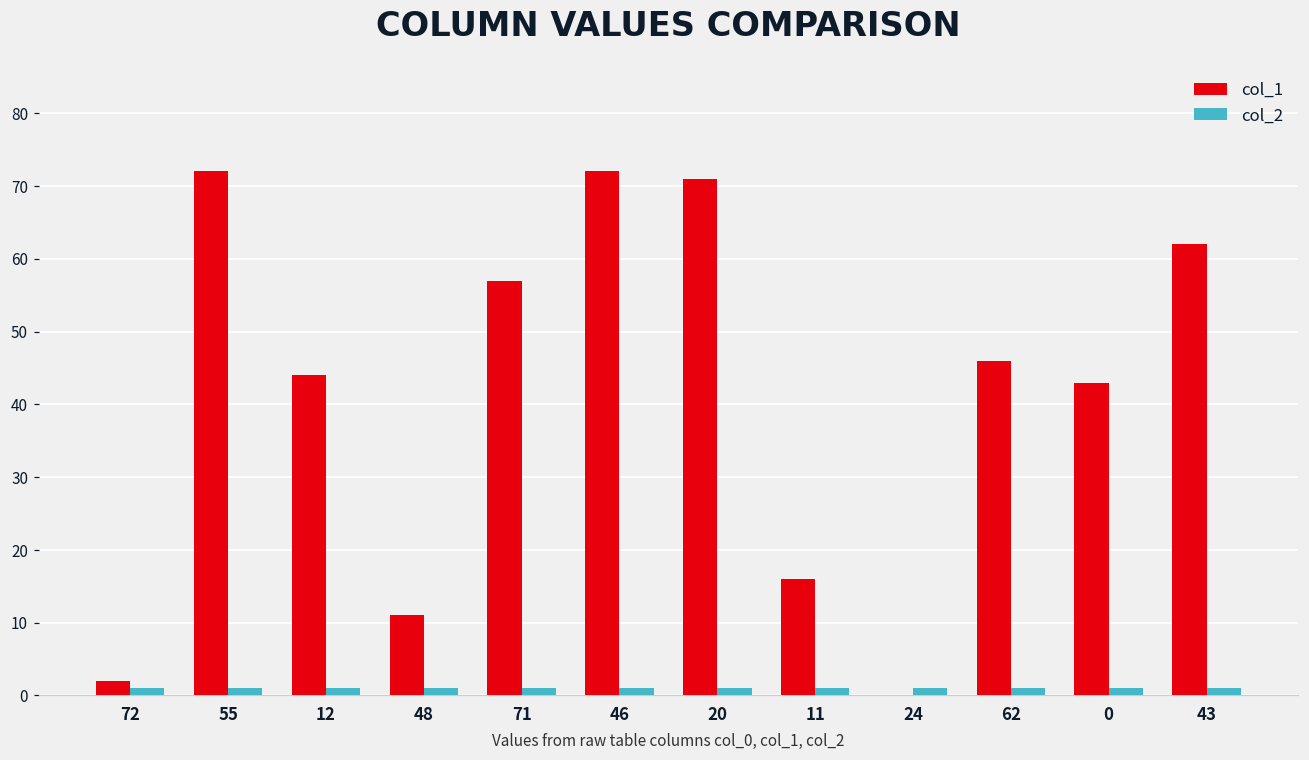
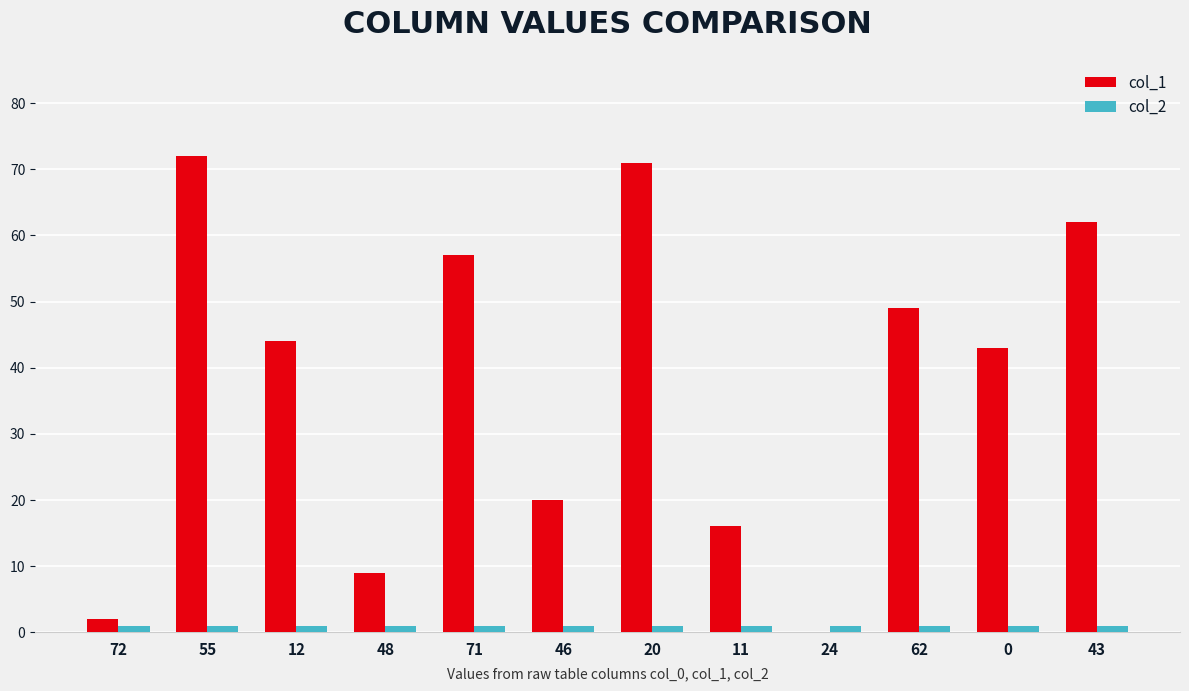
col_1, 48: 11 -> 9
col_1, 46: 72 -> 20
col_1, 62: 46 -> 49
